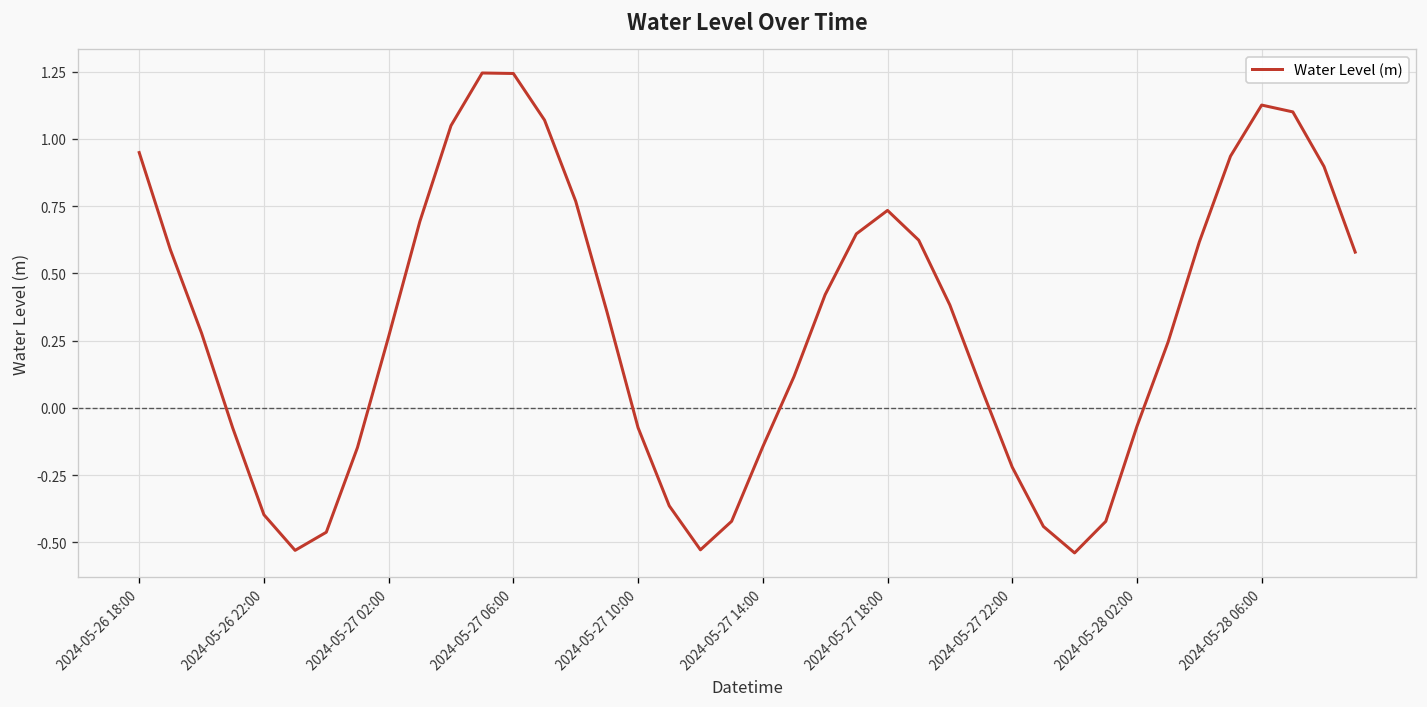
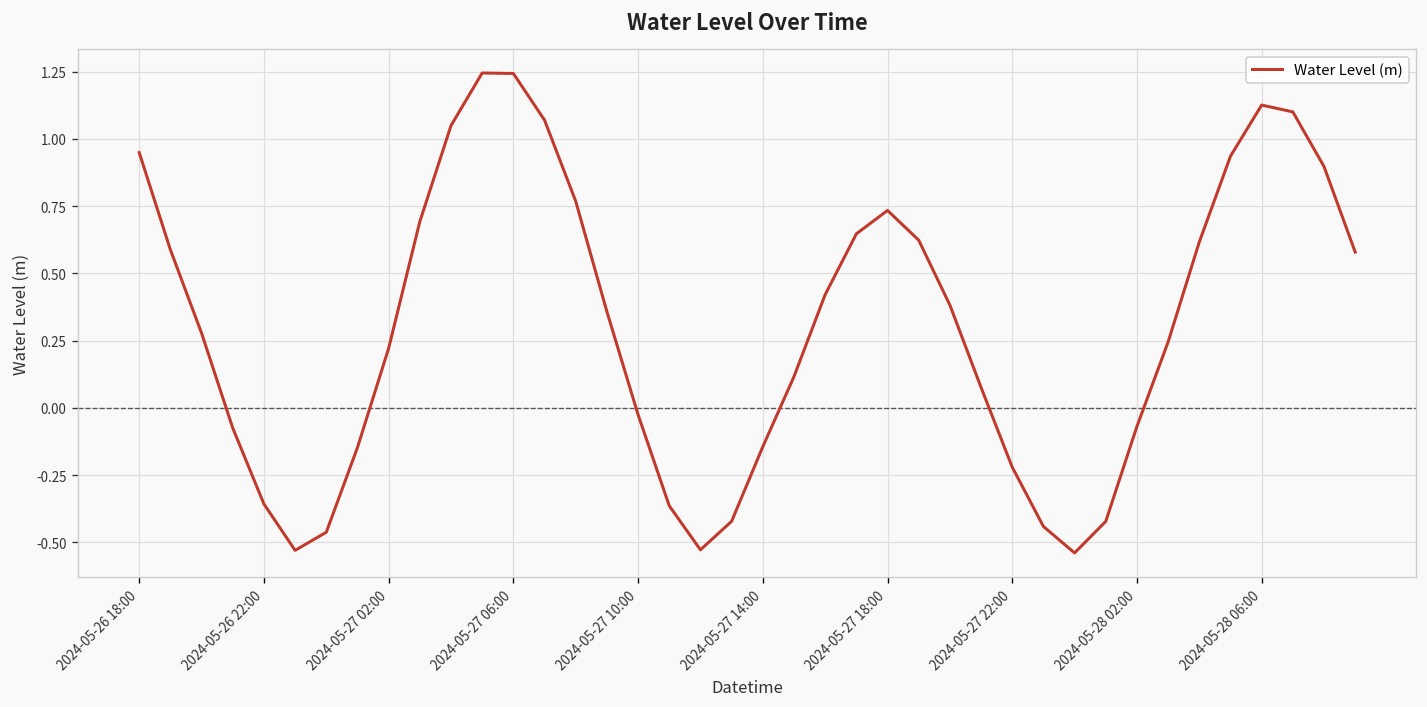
2024-05-26 22:00: -0.40 -> -0.36
2024-05-27 02:00: 0.27 -> 0.22
2024-05-27 10:00: -0.07 -> -0.03
